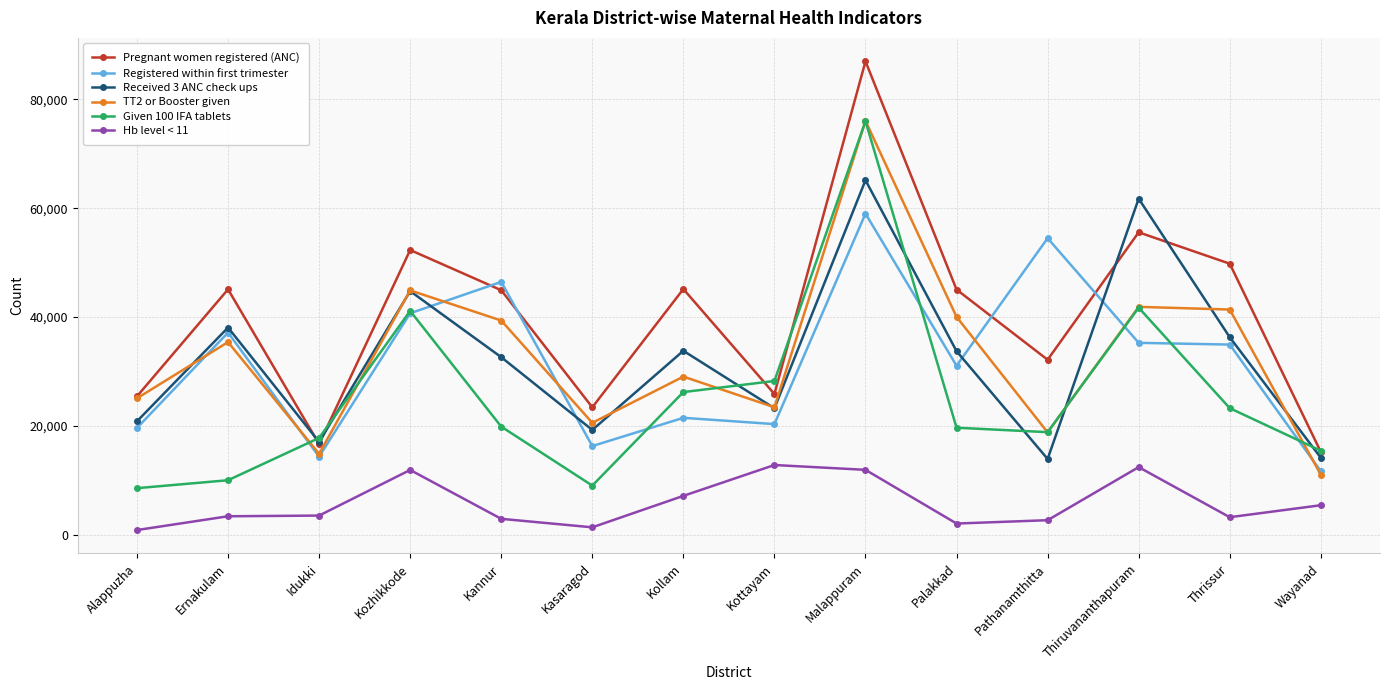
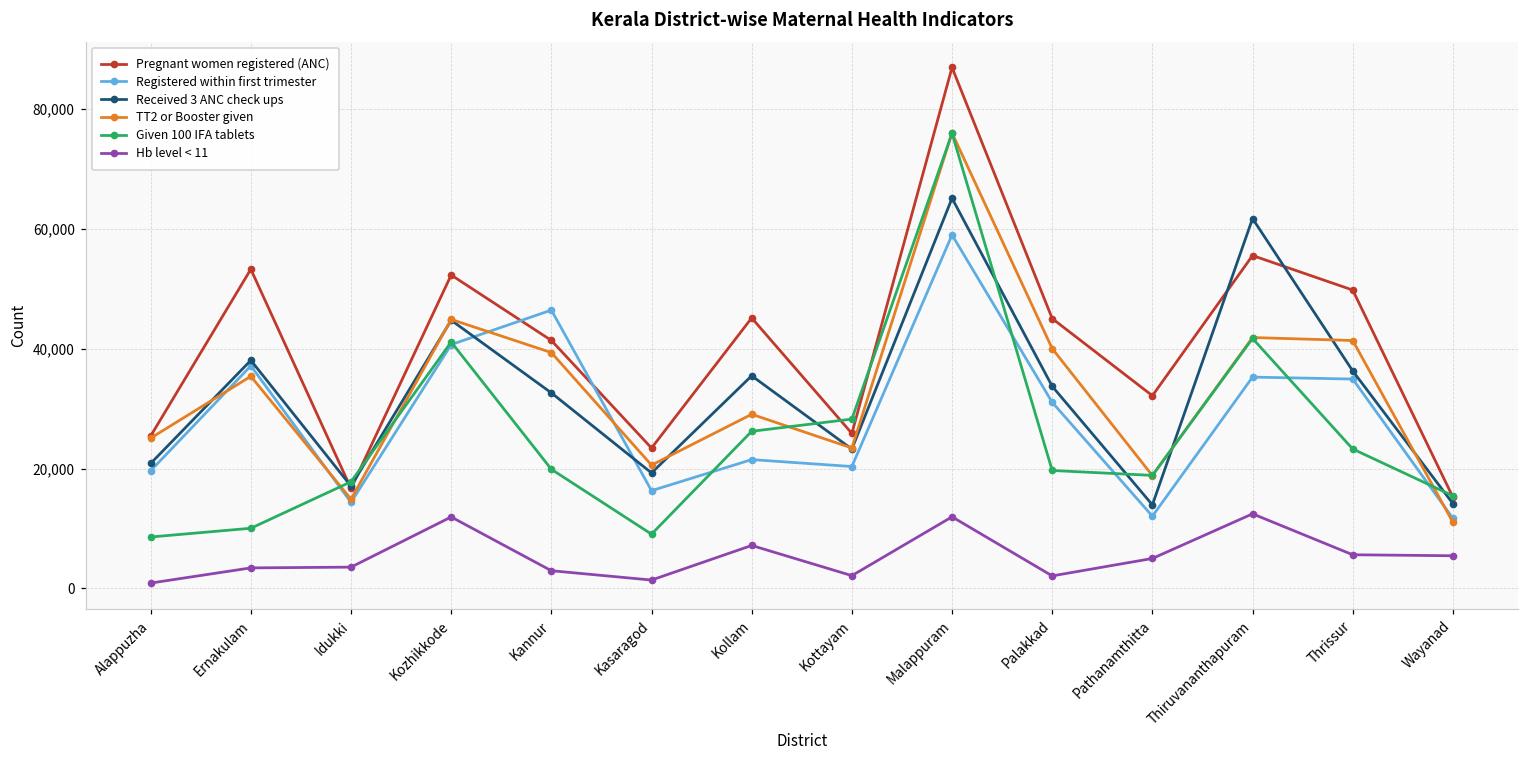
Pregnant women registered (ANC), Ernakulam: 45,000 -> 53,000
Pregnant women registered (ANC), Kannur: 45,000 -> 41,000
Received 3 ANC check ups, Kollam: 34,000 -> 36,000
Hb level < 11, Kottayam: 13,000 -> 2,000
Registered within first trimester, Pathanamthitta: 54,000 -> 12,000
Hb level < 11, Pathanamthitta: 3,000 -> 5,000
Hb level < 11, Thrissur: 3,000 -> 6,000
